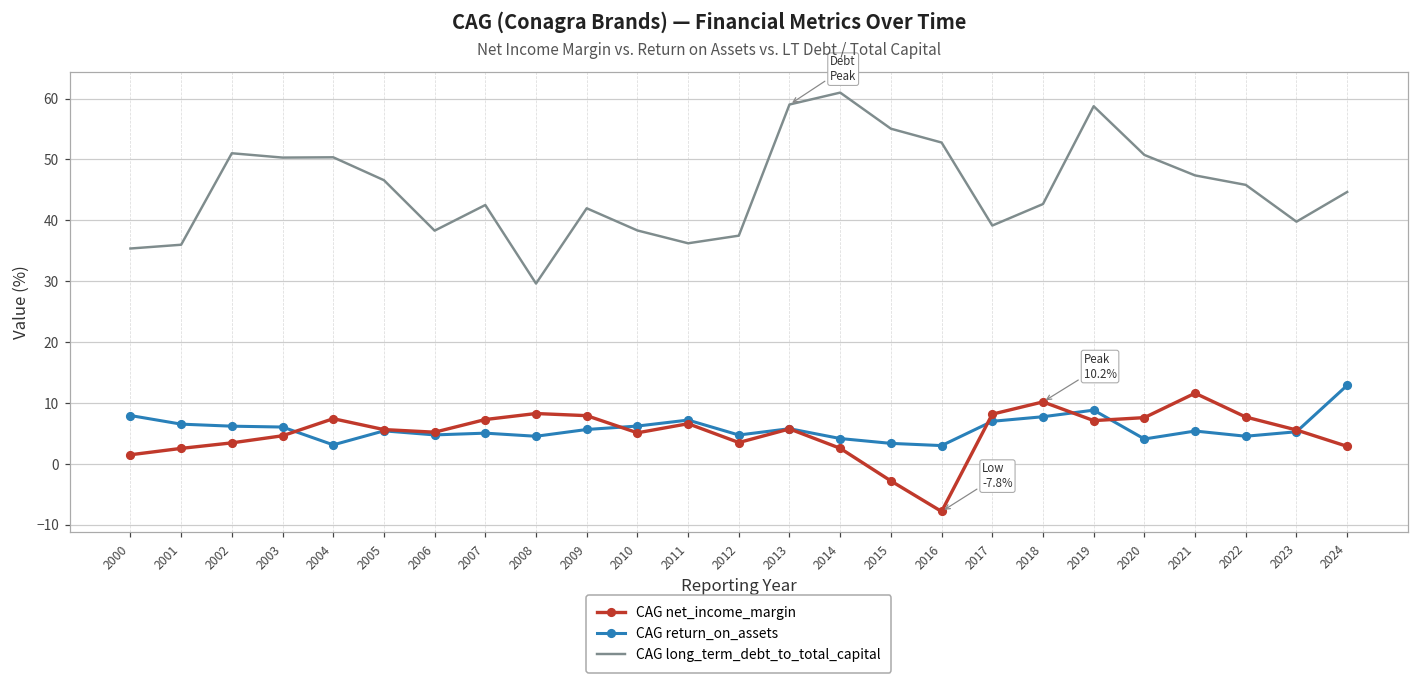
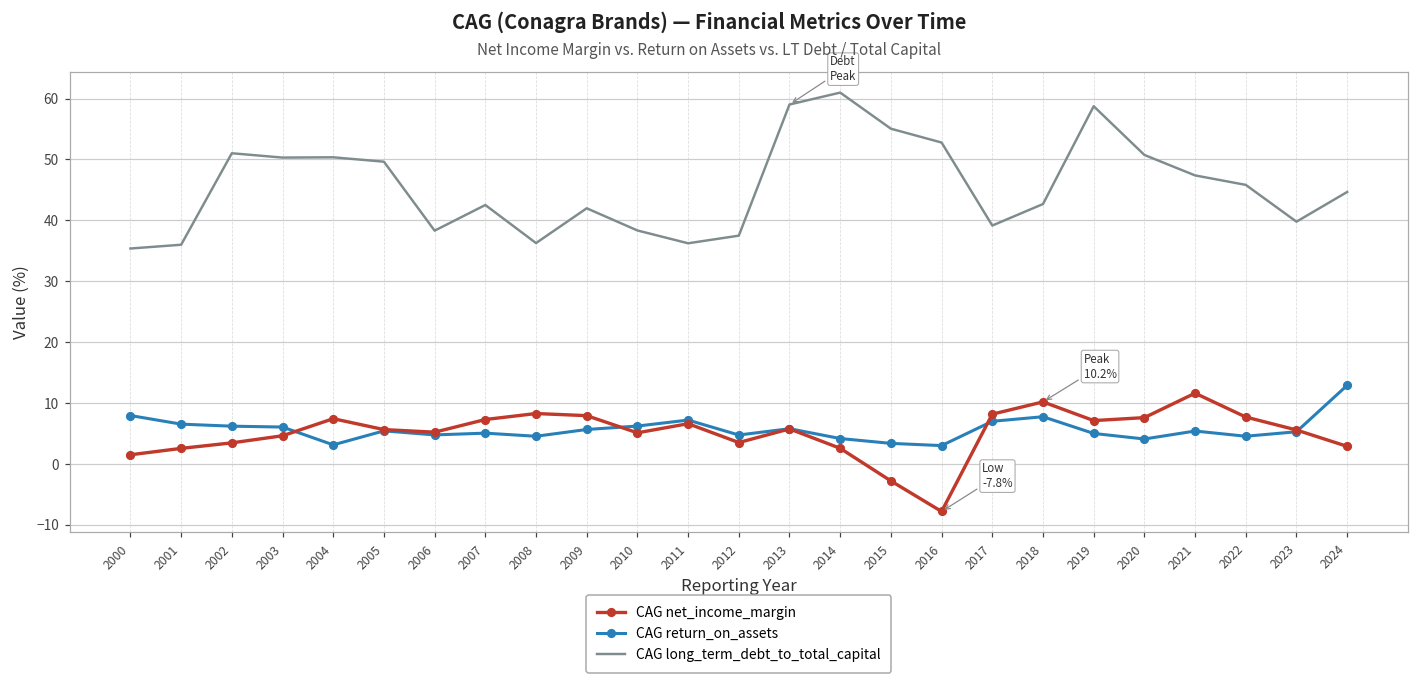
CAG long_term_debt_to_total_capital, 2005: 47 -> 50
CAG long_term_debt_to_total_capital, 2008: 30 -> 36
CAG return_on_assets, 2019: 9 -> 5
